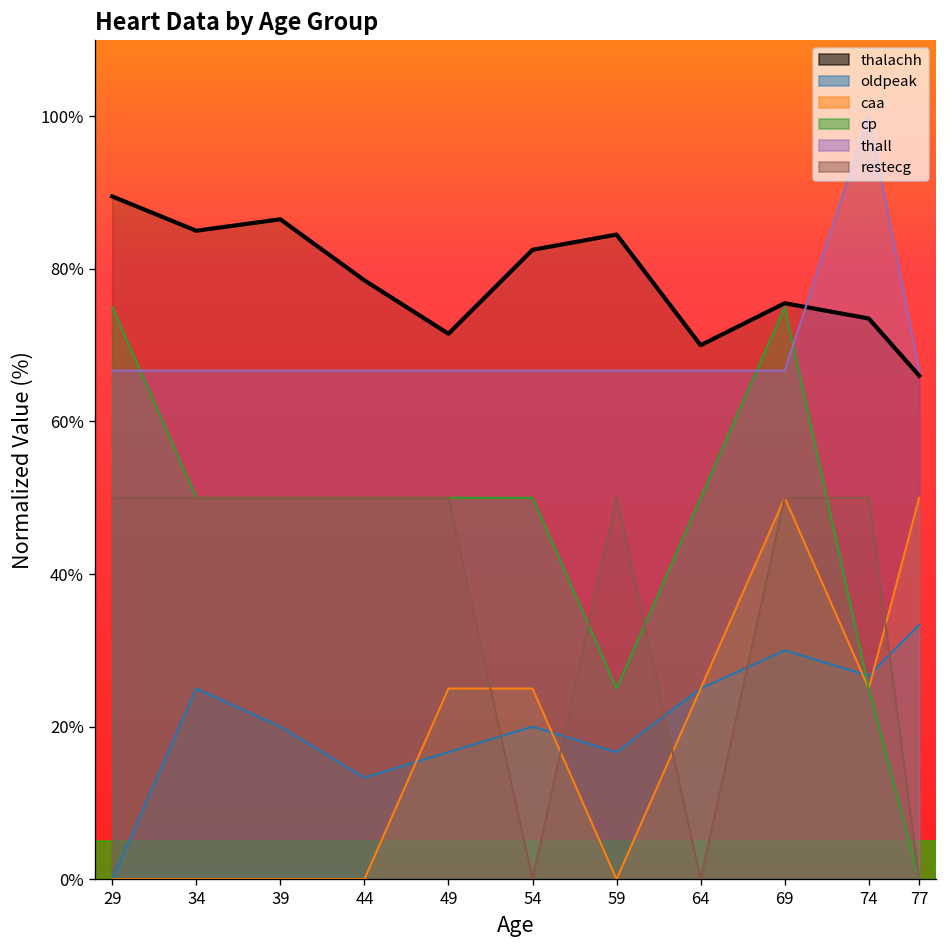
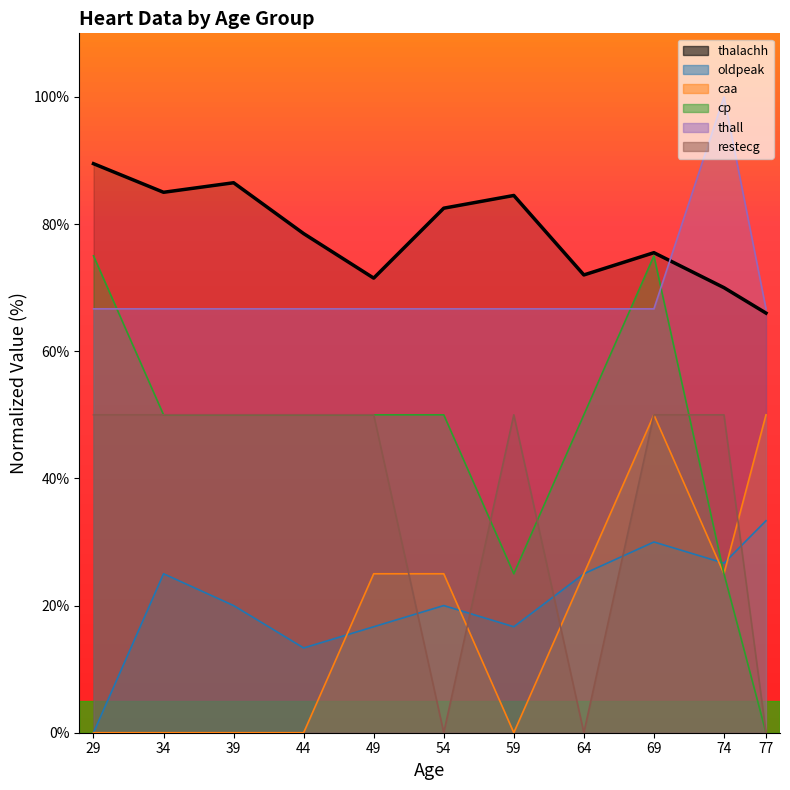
thalachh, 64: 70% -> 72%
thalachh, 74: 74% -> 70%
